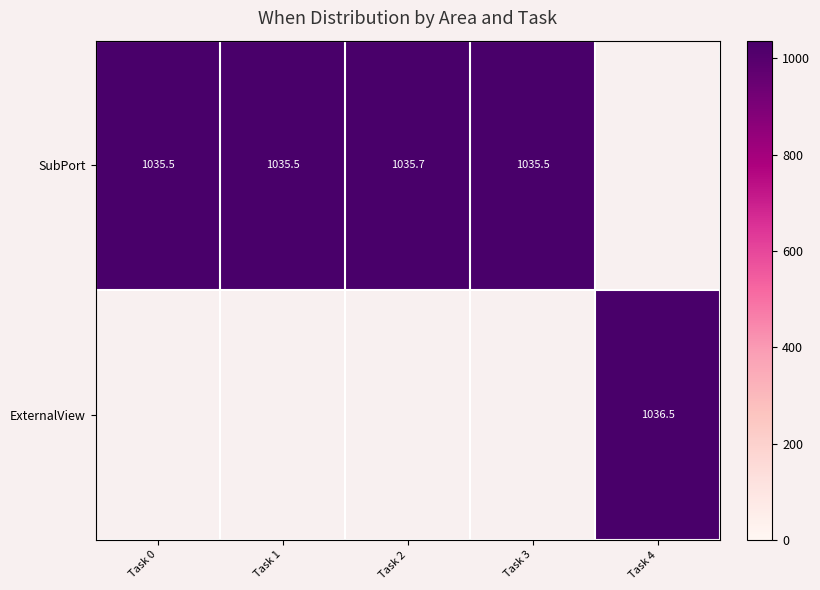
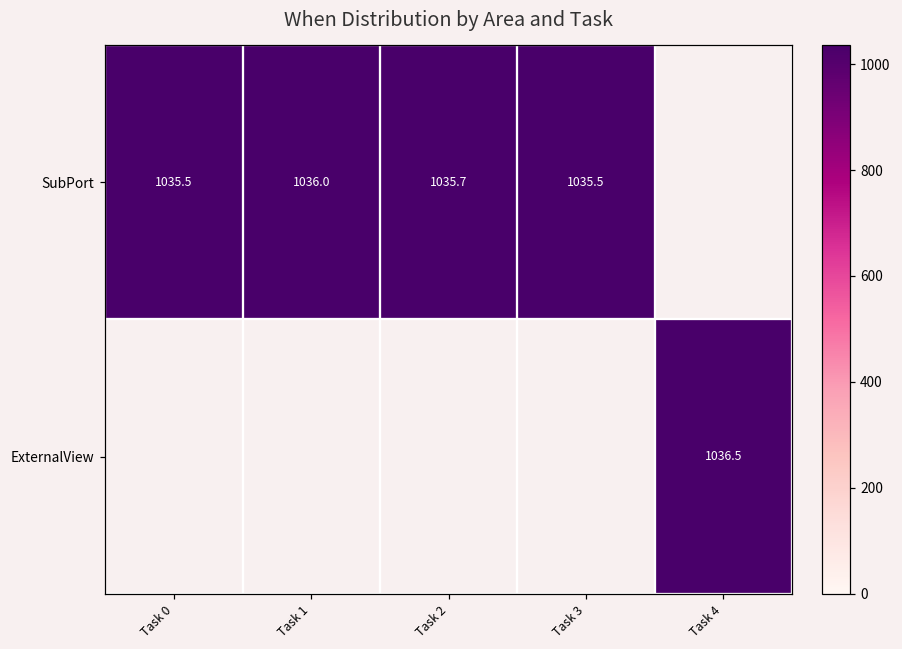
SubPort, Task 1: 1035.5 -> 1036.0
